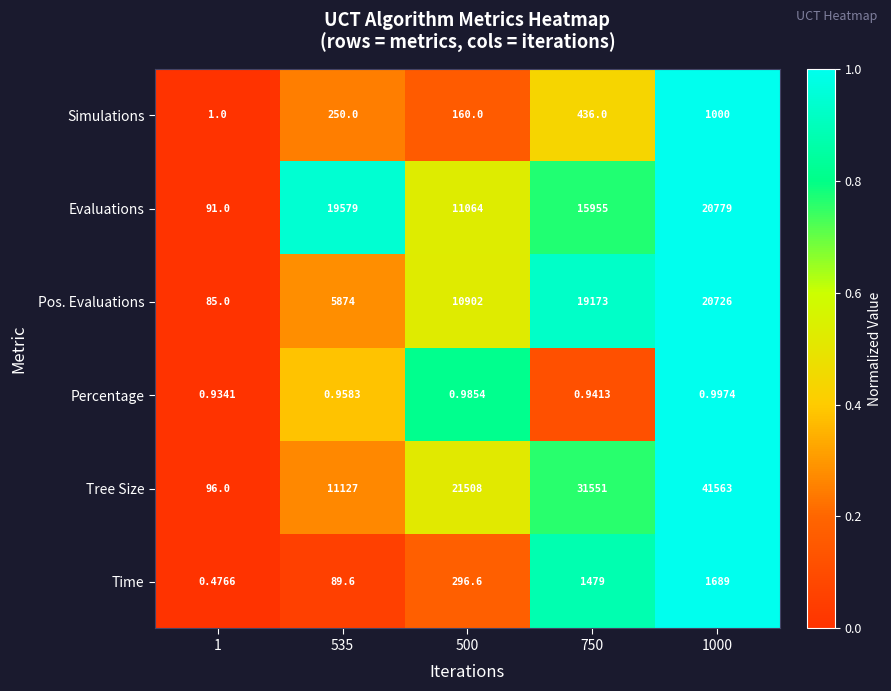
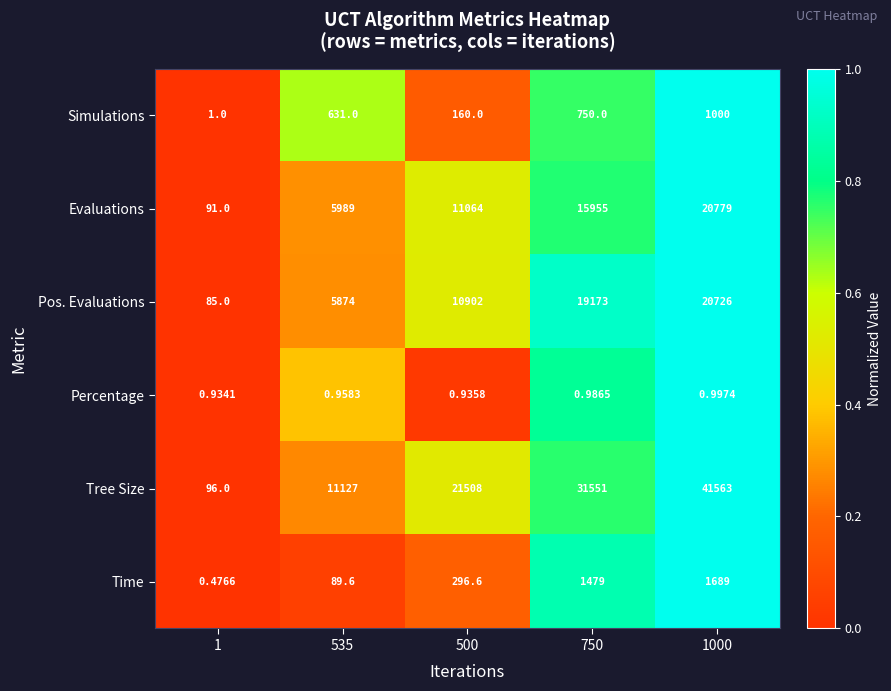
Simulations, 535: 250.0 -> 631.0
Simulations, 750: 436.0 -> 750.0
Evaluations, 535: 19579 -> 5989
Percentage, 500: 0.9854 -> 0.9358
Percentage, 750: 0.9413 -> 0.9865
